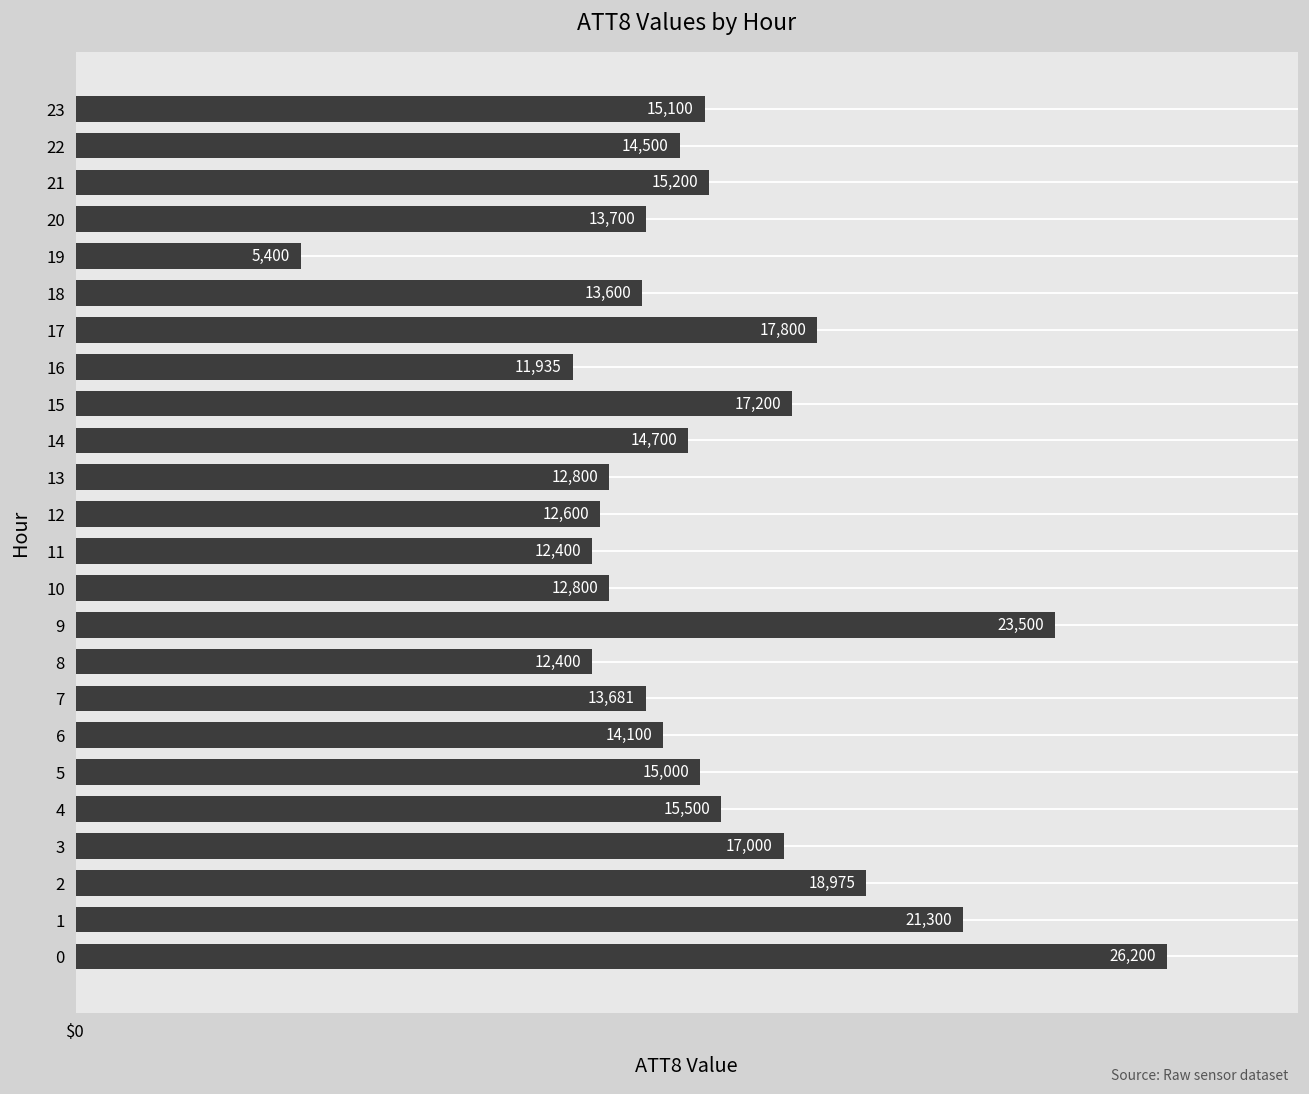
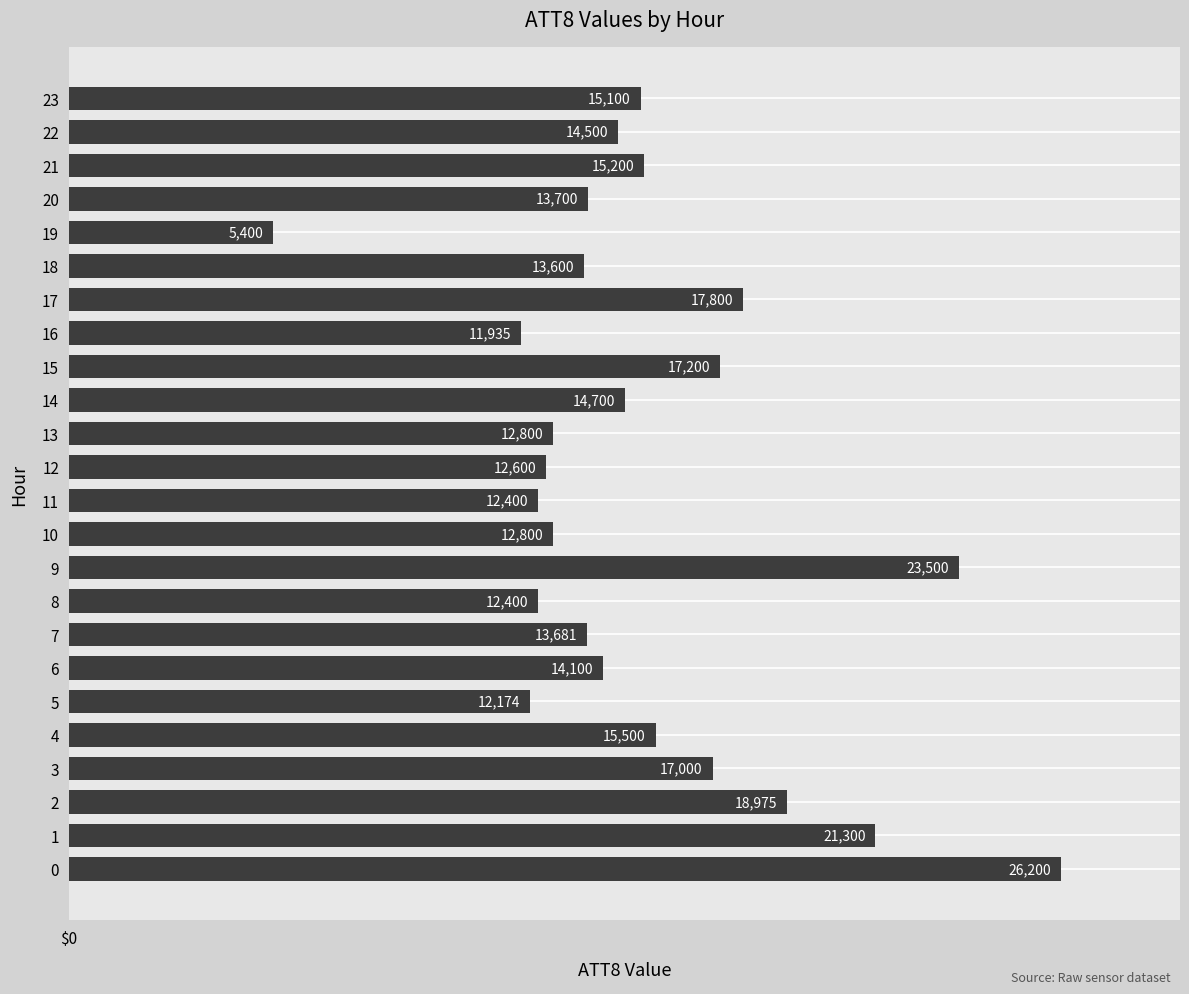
5: 15,000 -> 12,174
